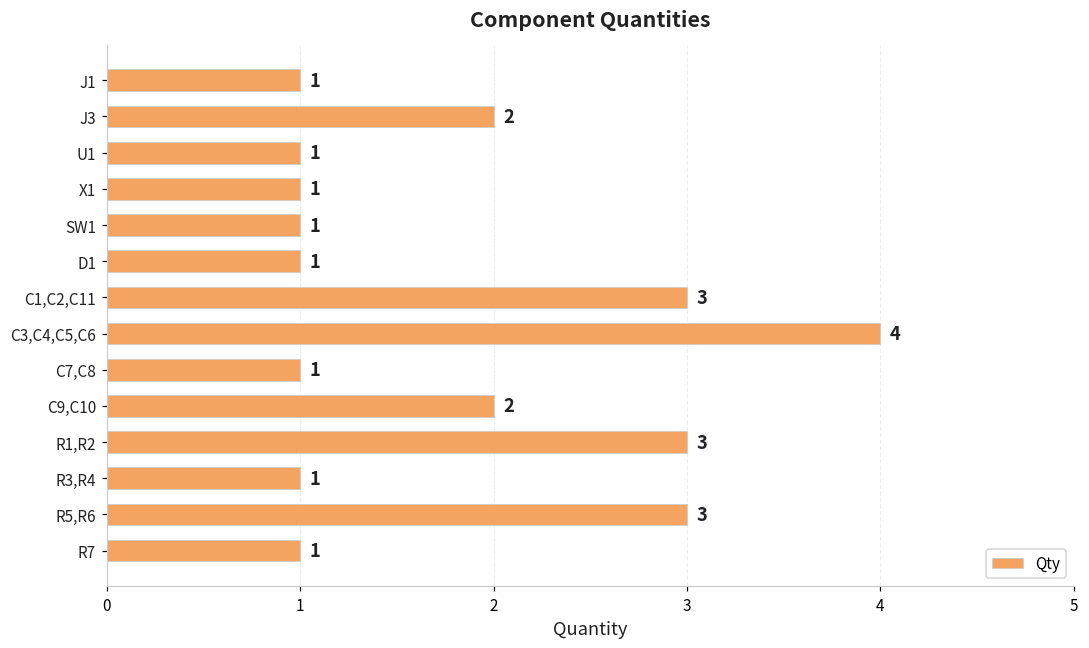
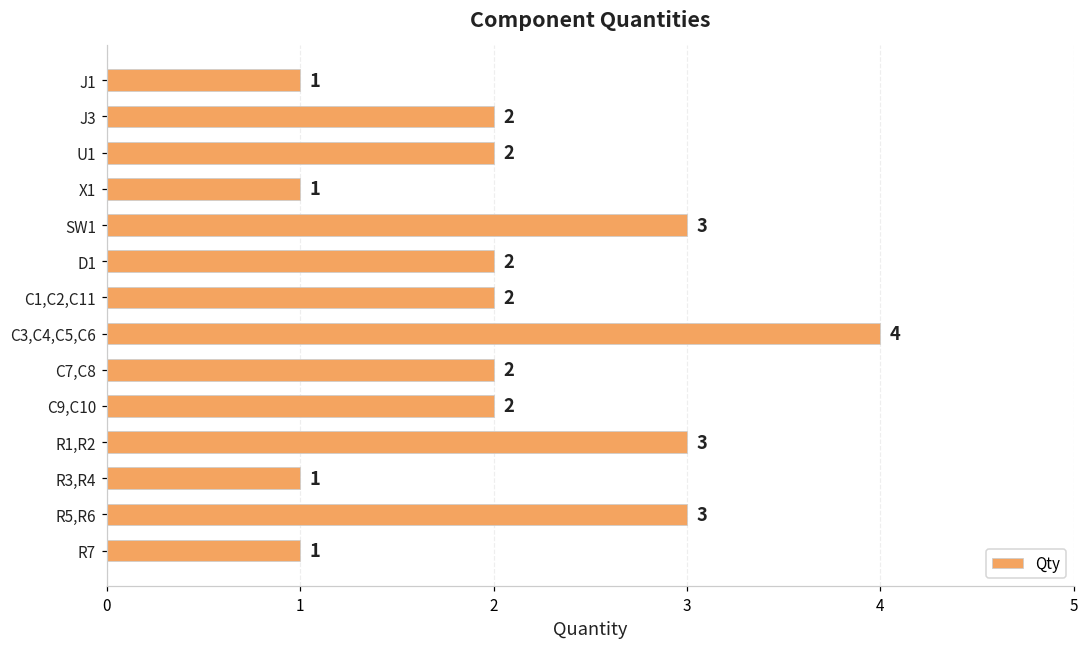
U1: 1 -> 2
SW1: 1 -> 3
D1: 1 -> 2
C1,C2,C11: 3 -> 2
C7,C8: 1 -> 2
